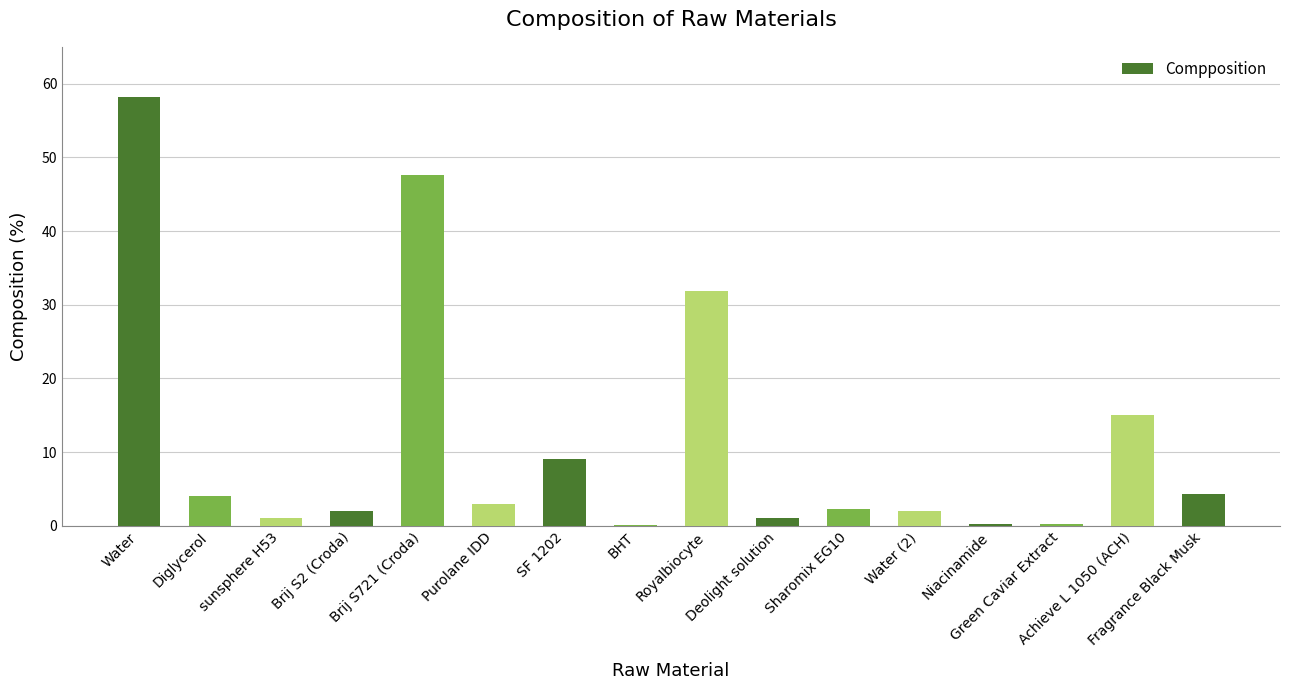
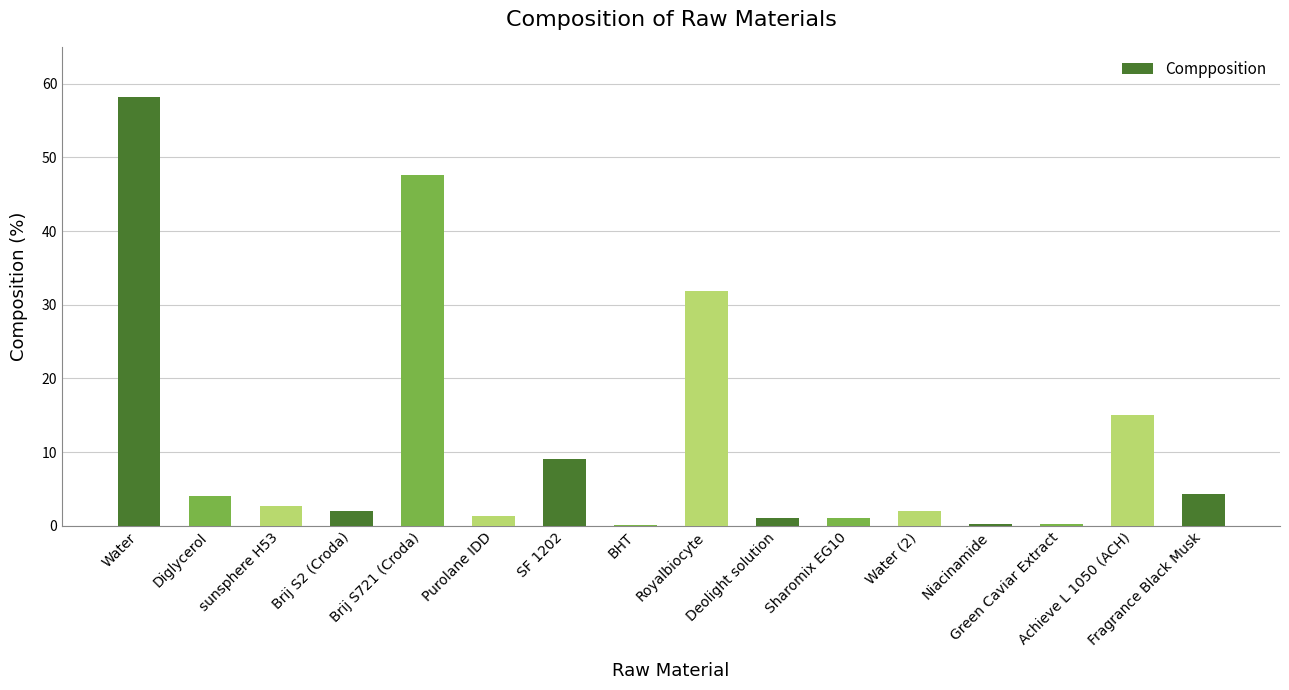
sunsphere H53: 1 -> 3
Purolane IDD: 3 -> 1
Sharomix EG10: 2 -> 1
